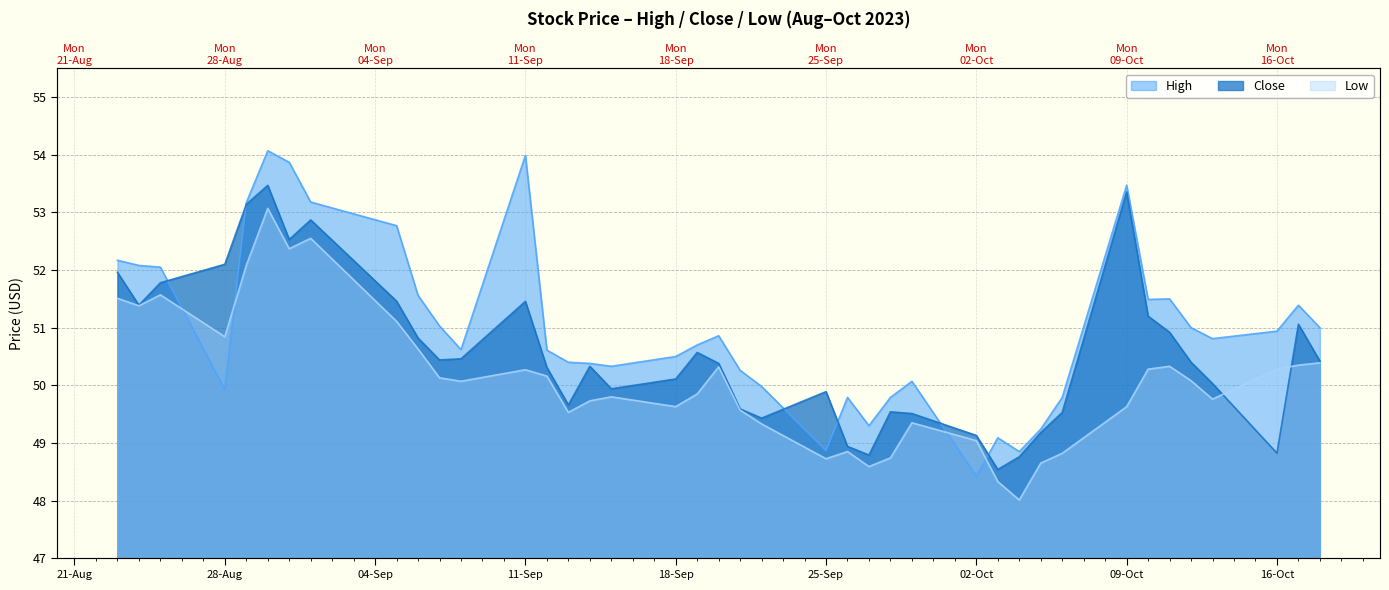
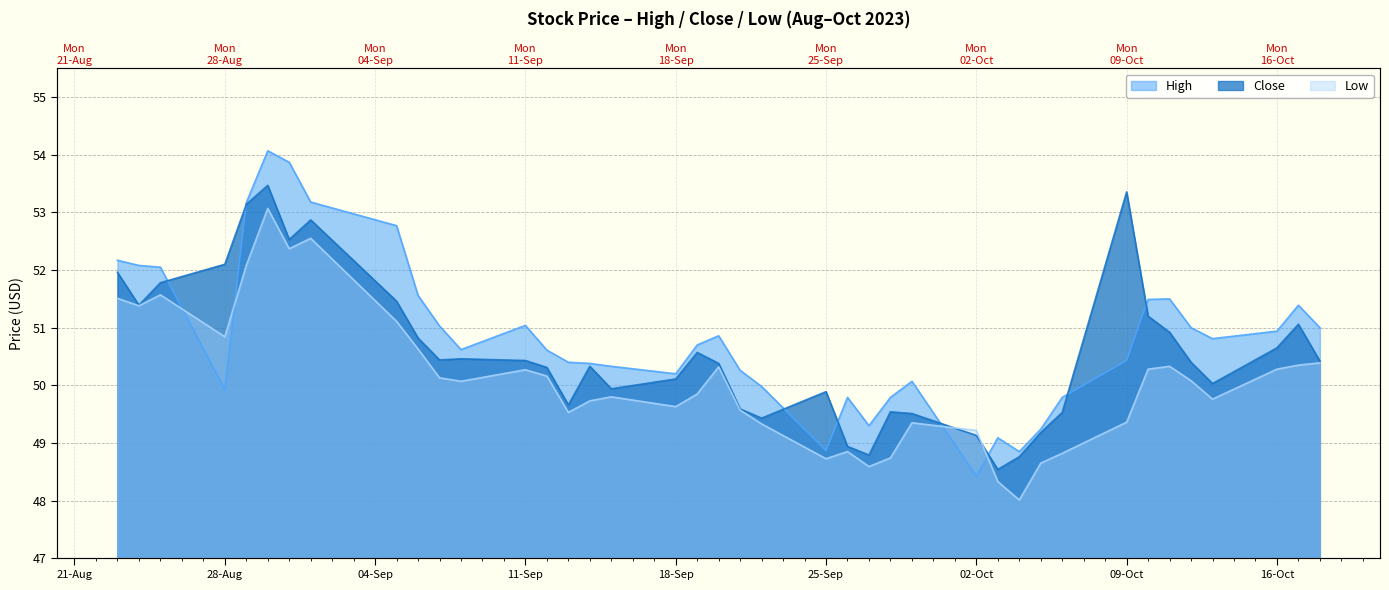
High, 11-Sep: 54.0 -> 51.0
Close, 11-Sep: 51.5 -> 50.4
High, 18-Sep: 50.5 -> 50.2
Low, 02-Oct: 49.0 -> 49.2
High, 09-Oct: 53.5 -> 50.4
Low, 09-Oct: 49.6 -> 49.4
Close, 16-Oct: 48.8 -> 50.7
